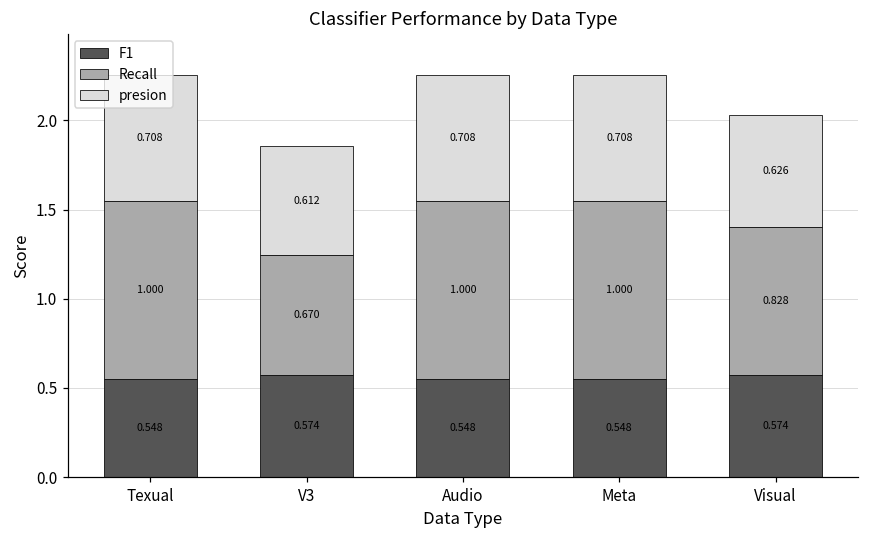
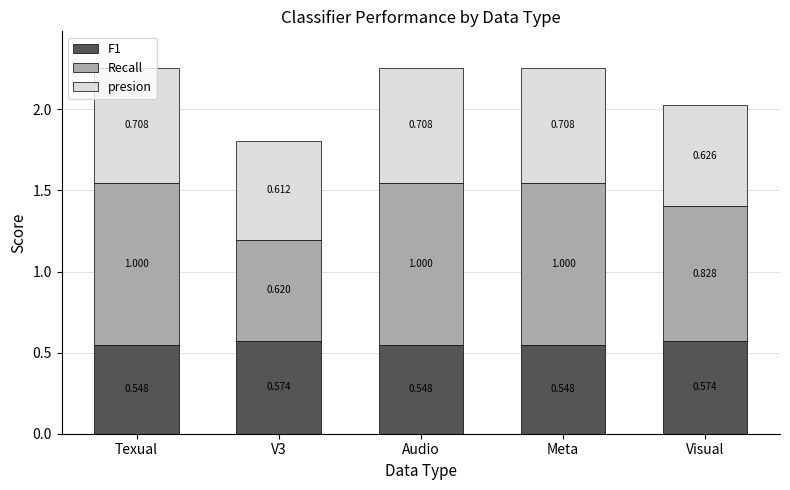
Recall, V3: 0.670 -> 0.620
